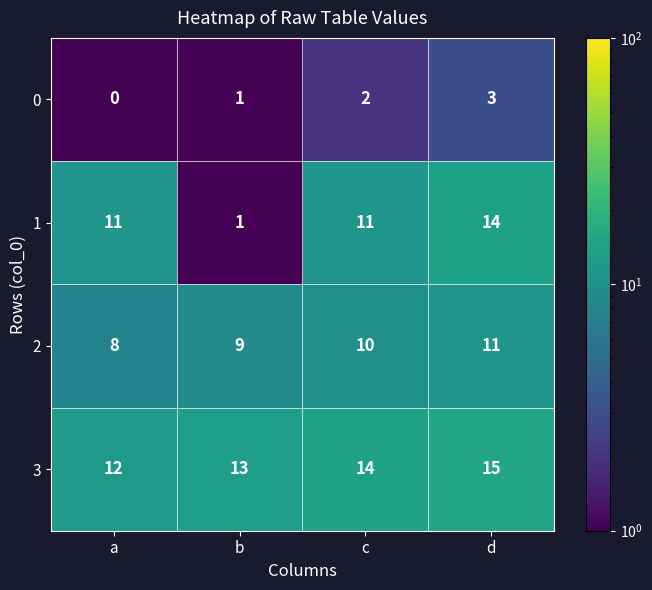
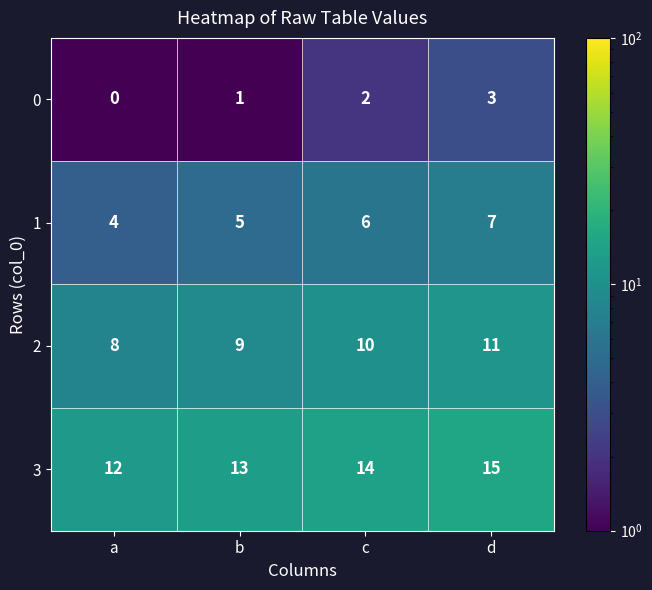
1, a: 11 -> 4
1, b: 1 -> 5
1, c: 11 -> 6
1, d: 14 -> 7
